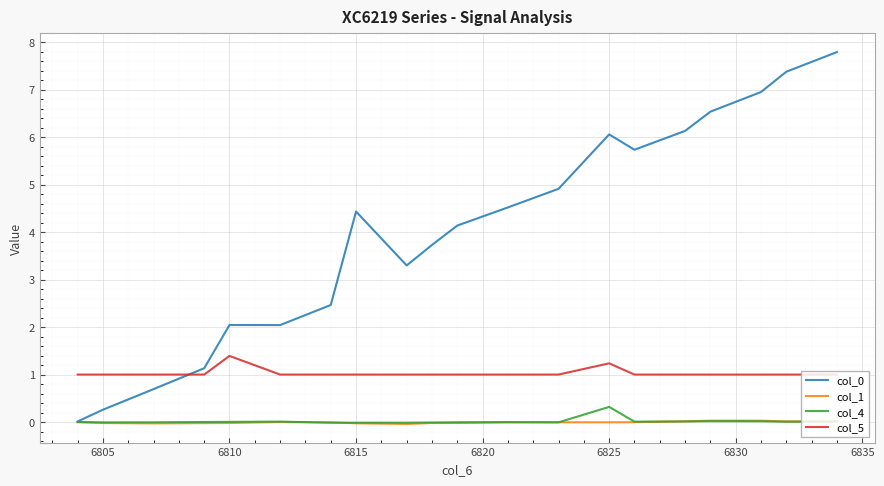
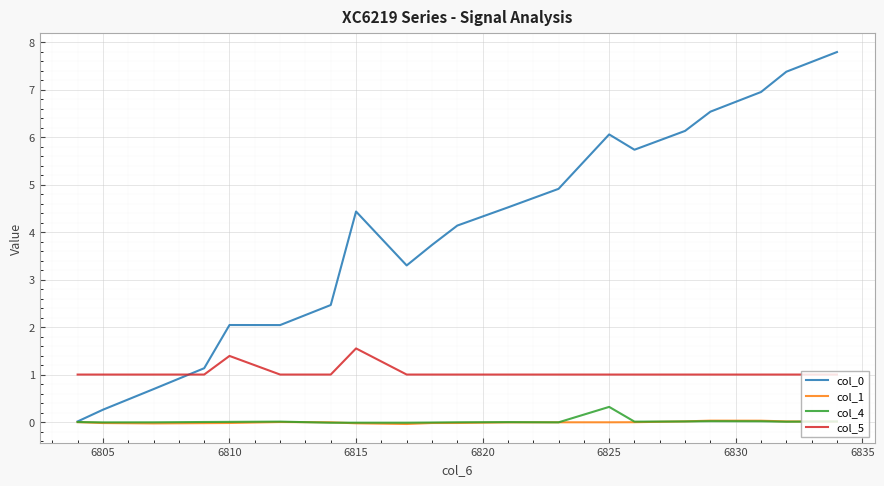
col_5, 6815: 1.0 -> 1.6
col_5, 6825: 1.2 -> 1.0
